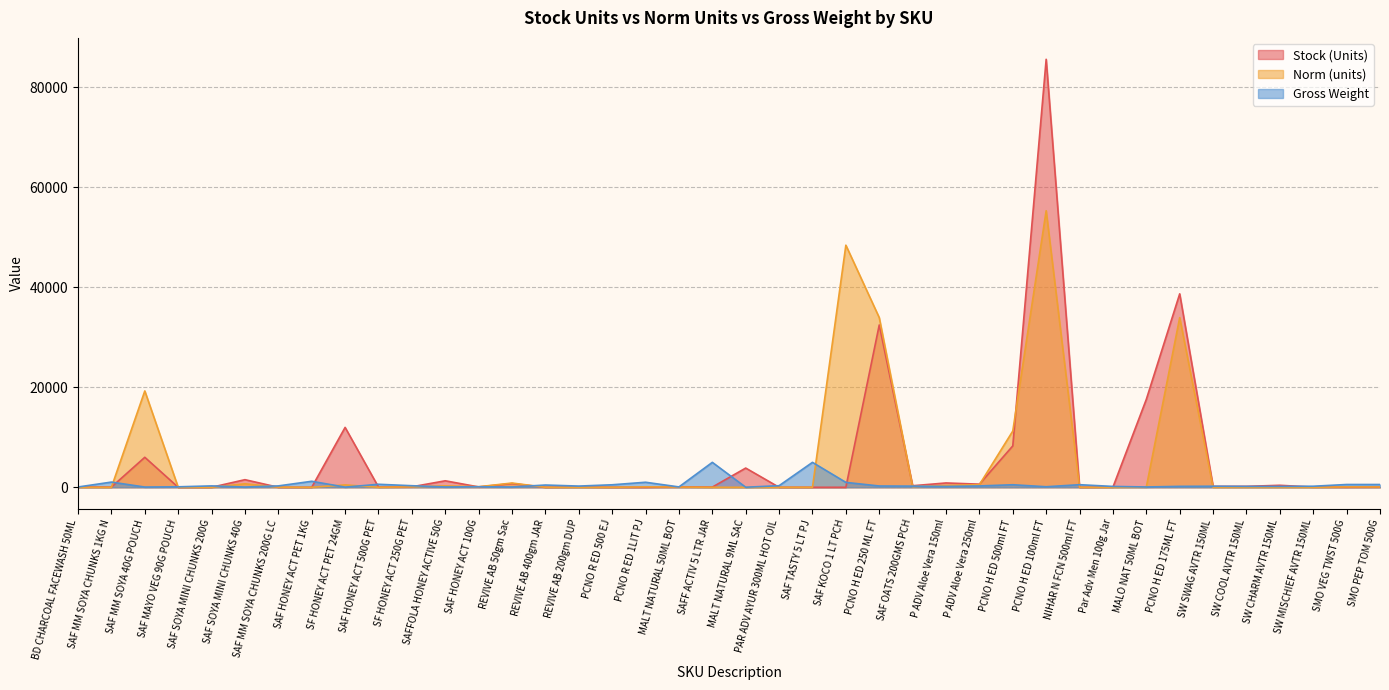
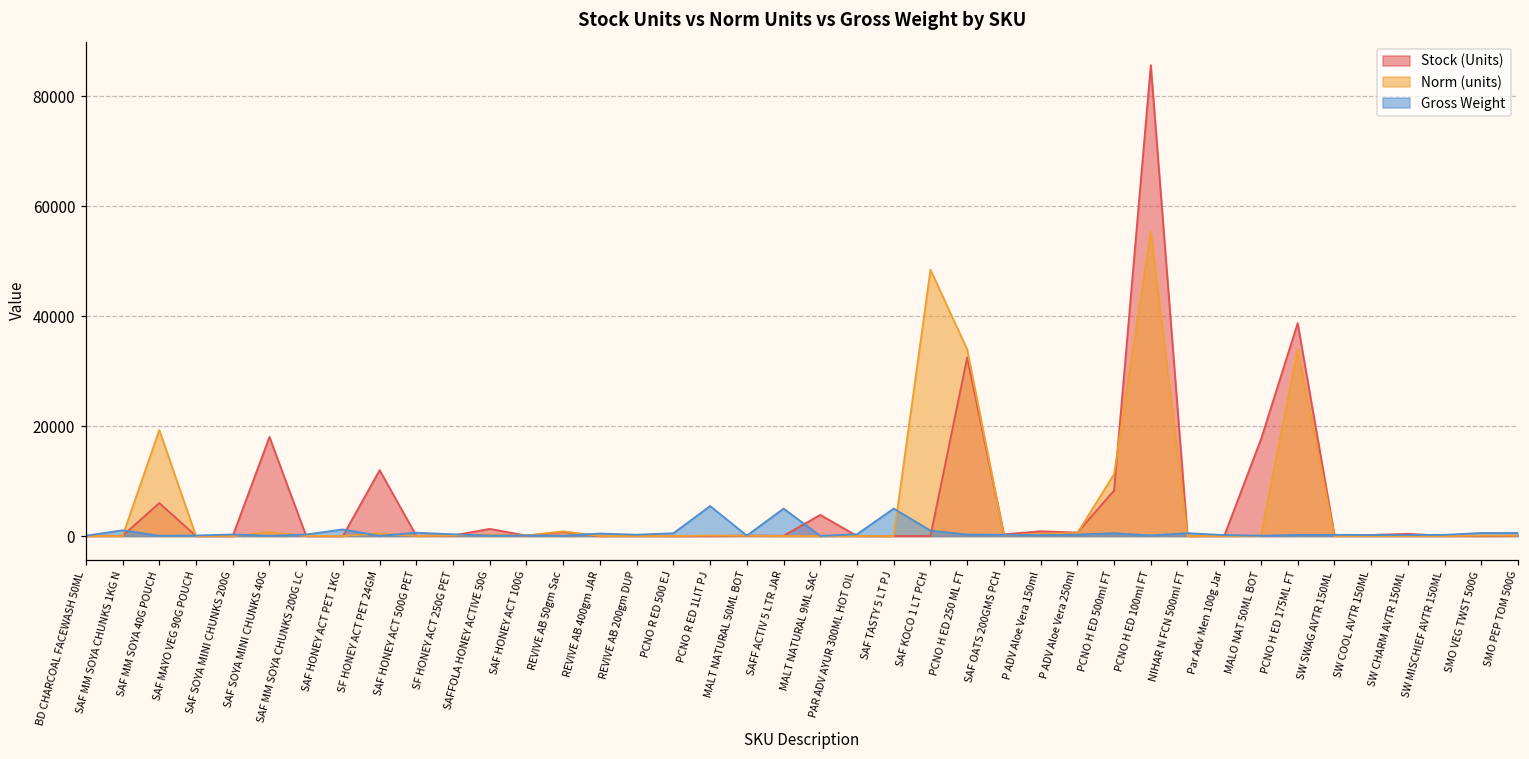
Stock (Units), SAF SOYA MINI CHUNKS 40G: 2000 -> 18000
Gross Weight, PCNO R ED 1LIT PJ: 1000 -> 5000
